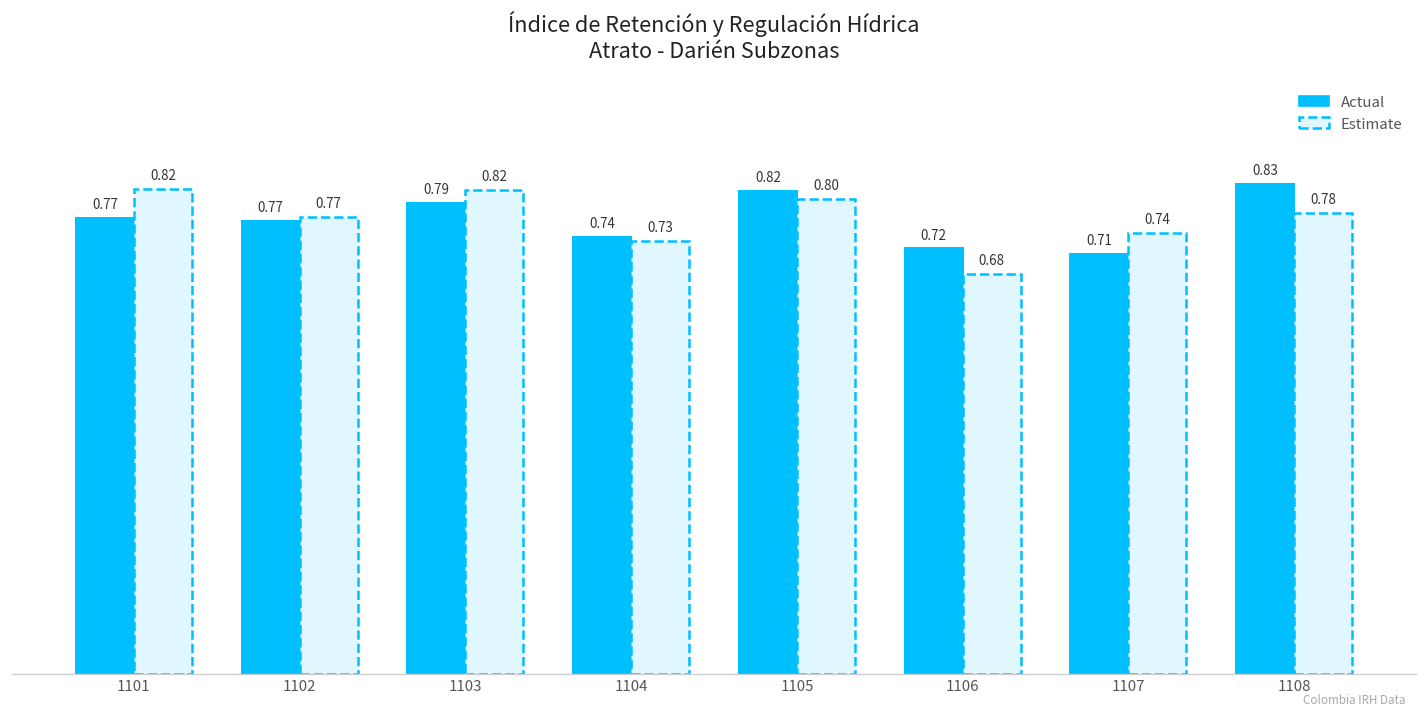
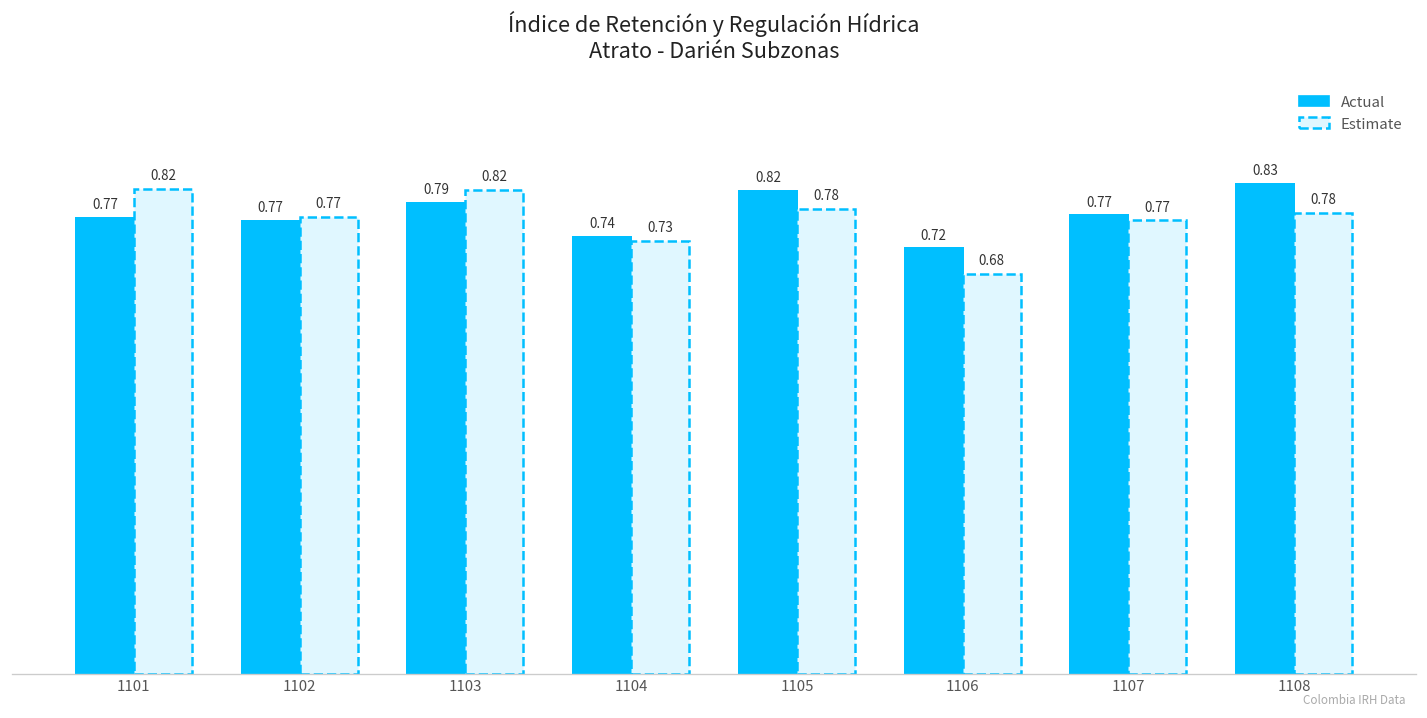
Estimate, 1105: 0.80 -> 0.78
Actual, 1107: 0.71 -> 0.77
Estimate, 1107: 0.74 -> 0.77
